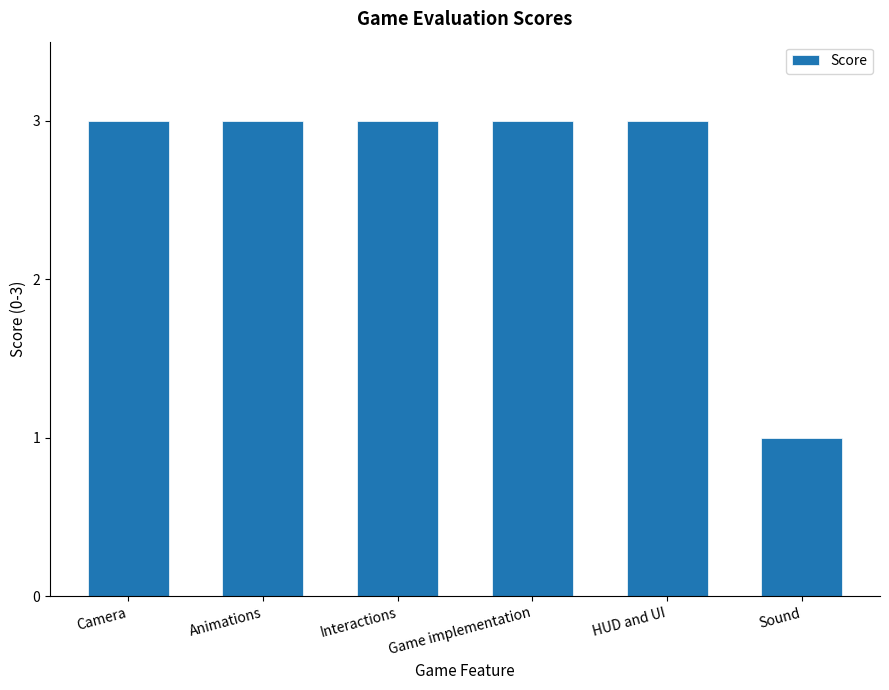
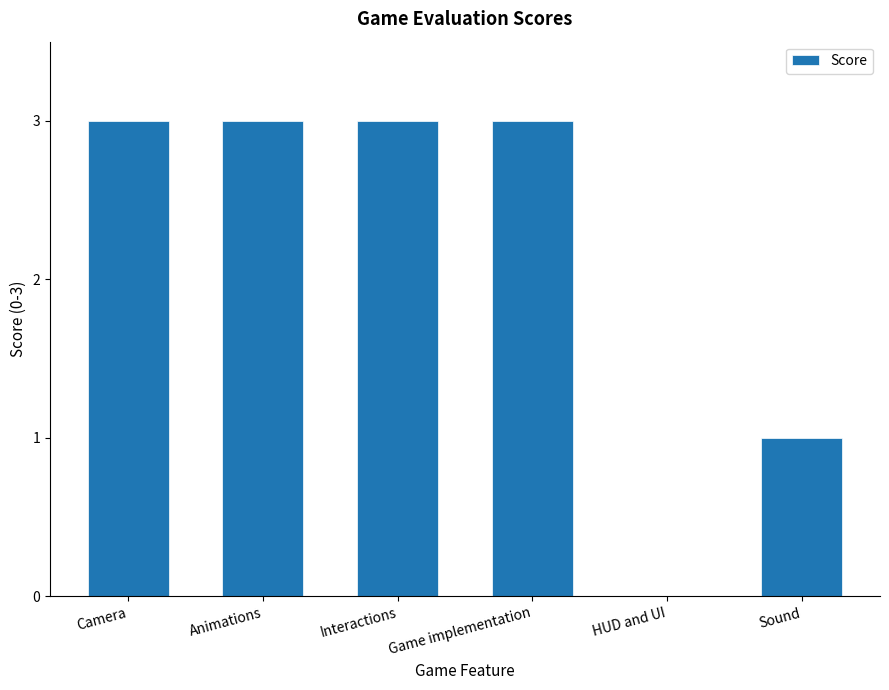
HUD and UI: 3 -> 0
